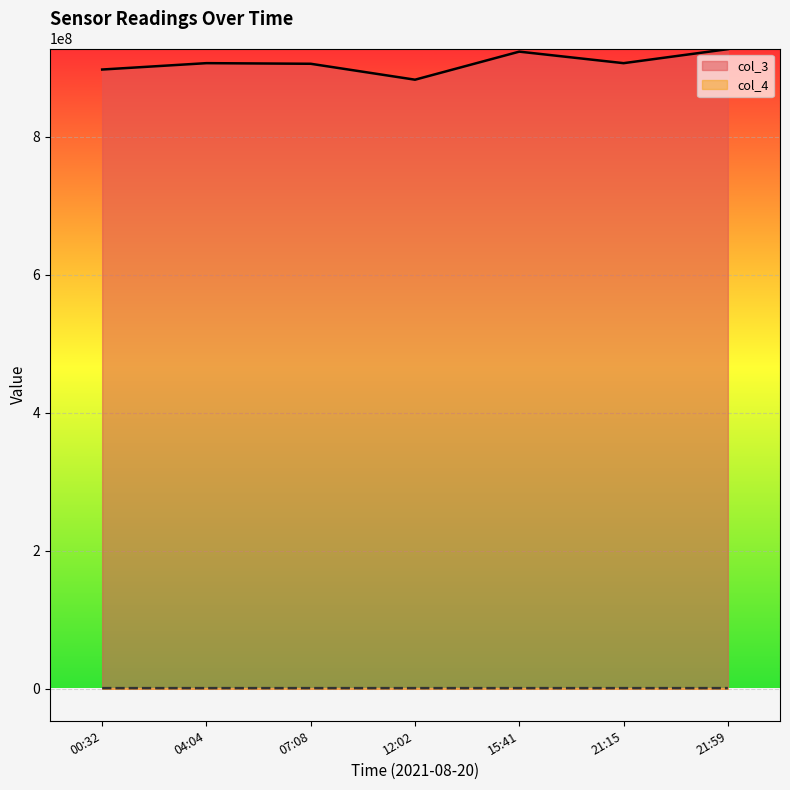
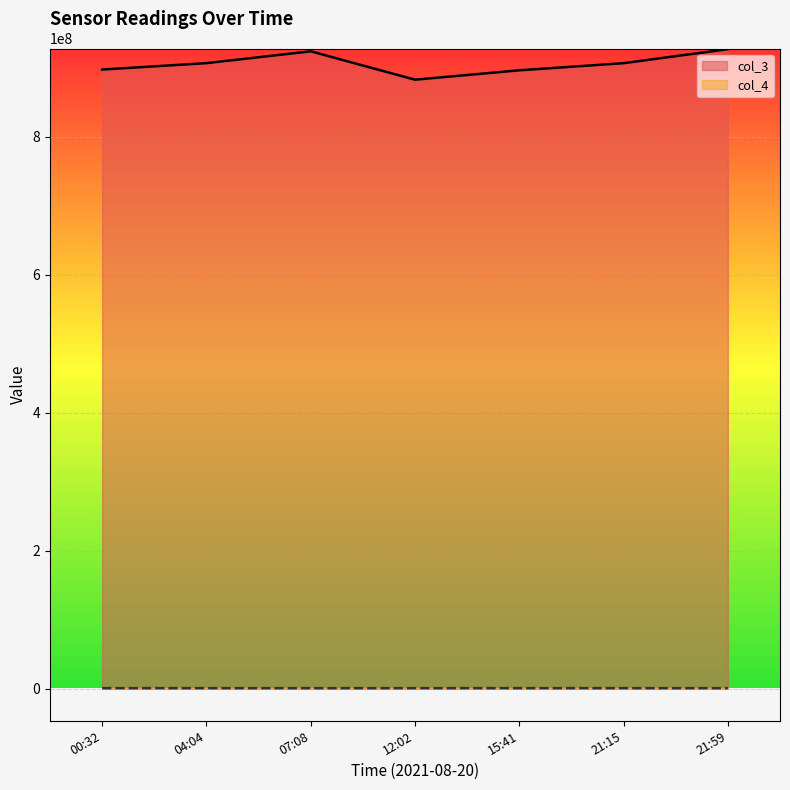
col_3, 07:08: 910000000 -> 920000000
col_3, 15:41: 920000000 -> 900000000
